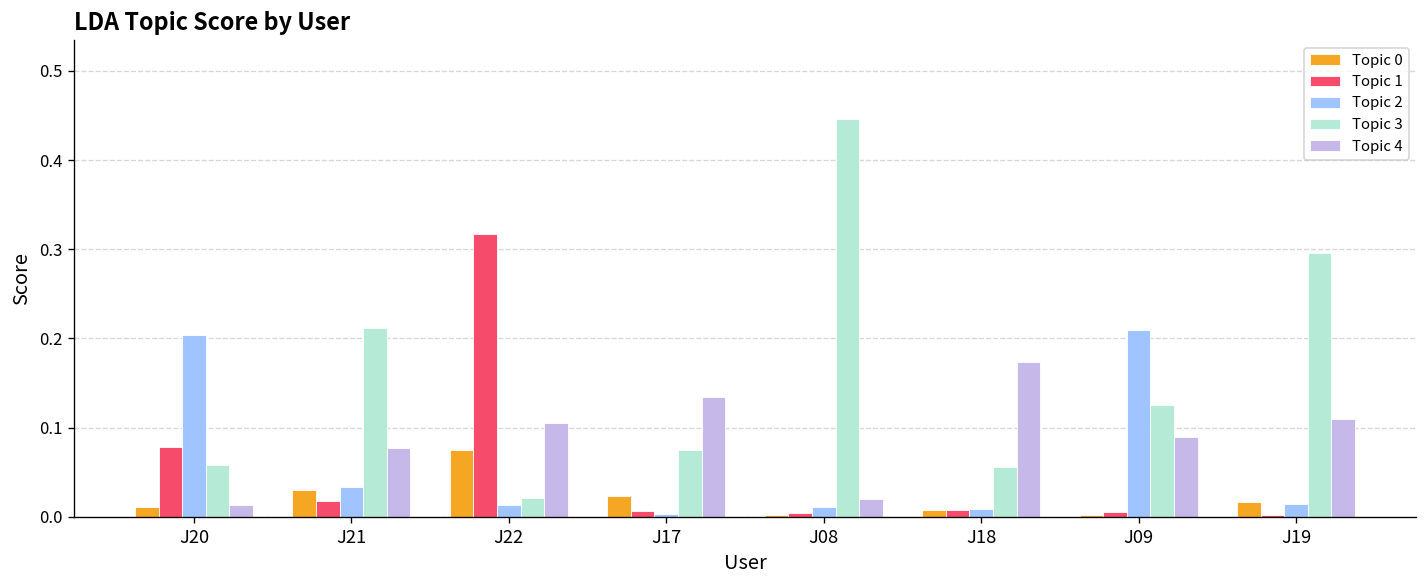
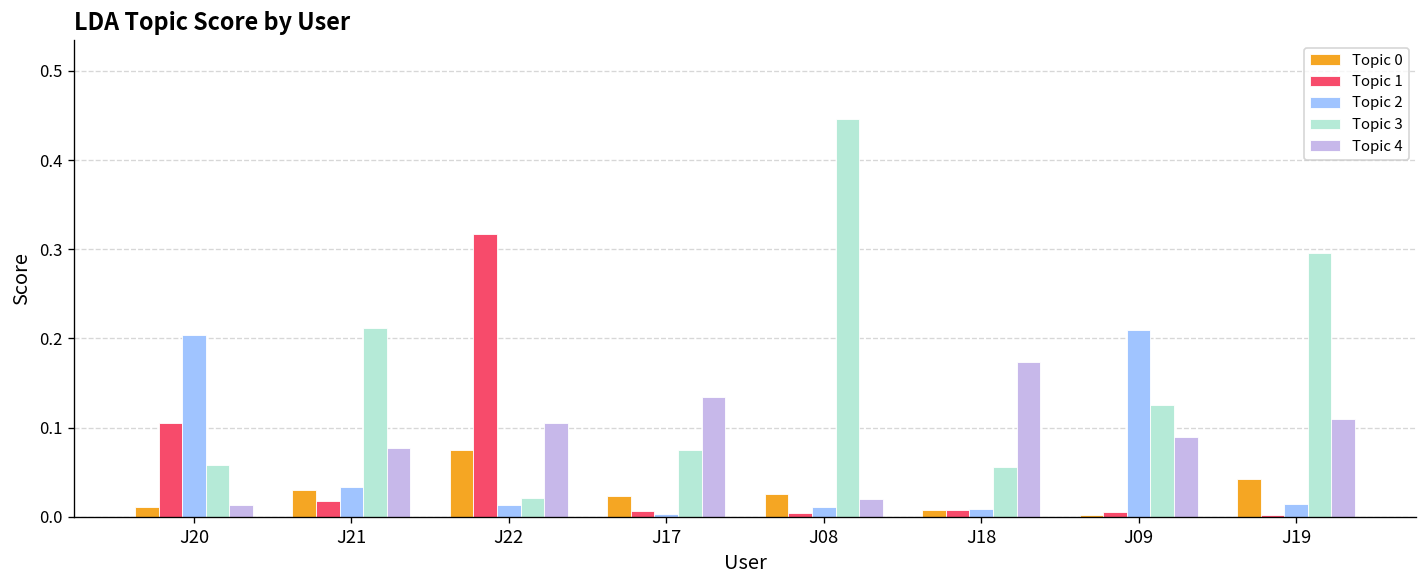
Topic 1, J20: 0.08 -> 0.11
Topic 0, J08: 0.00 -> 0.03
Topic 0, J19: 0.02 -> 0.04
